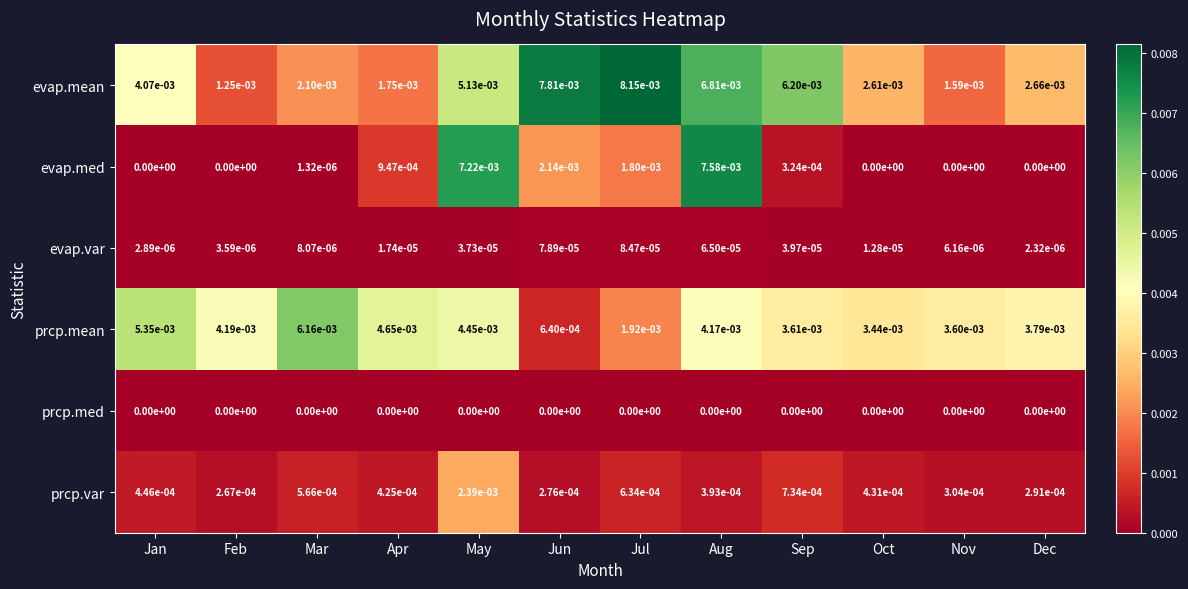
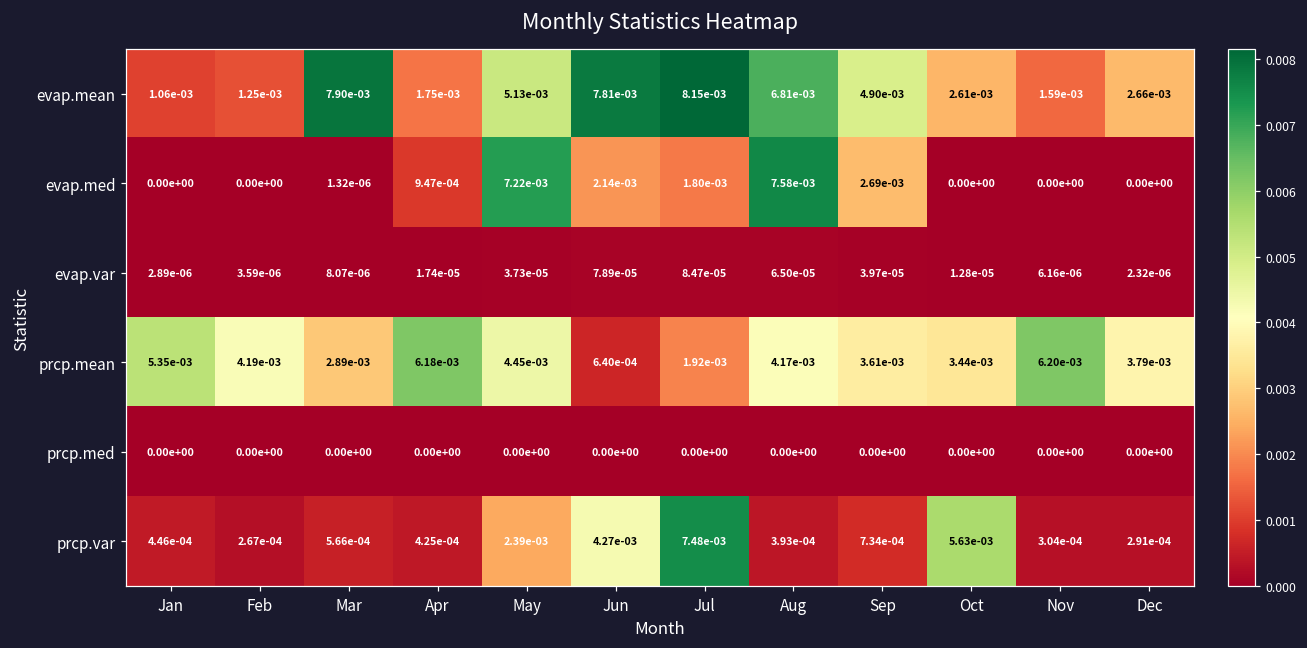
evap.mean, Jan: 4.07e-03 -> 1.06e-03
evap.mean, Mar: 2.10e-03 -> 7.90e-03
evap.mean, Sep: 6.20e-03 -> 4.90e-03
evap.med, Sep: 3.24e-04 -> 2.69e-03
prcp.mean, Mar: 6.16e-03 -> 2.89e-03
prcp.mean, Apr: 4.65e-03 -> 6.18e-03
prcp.mean, Nov: 3.60e-03 -> 6.20e-03
prcp.var, Jun: 2.76e-04 -> 4.27e-03
prcp.var, Jul: 6.34e-04 -> 7.48e-03
prcp.var, Oct: 4.31e-04 -> 5.63e-03
